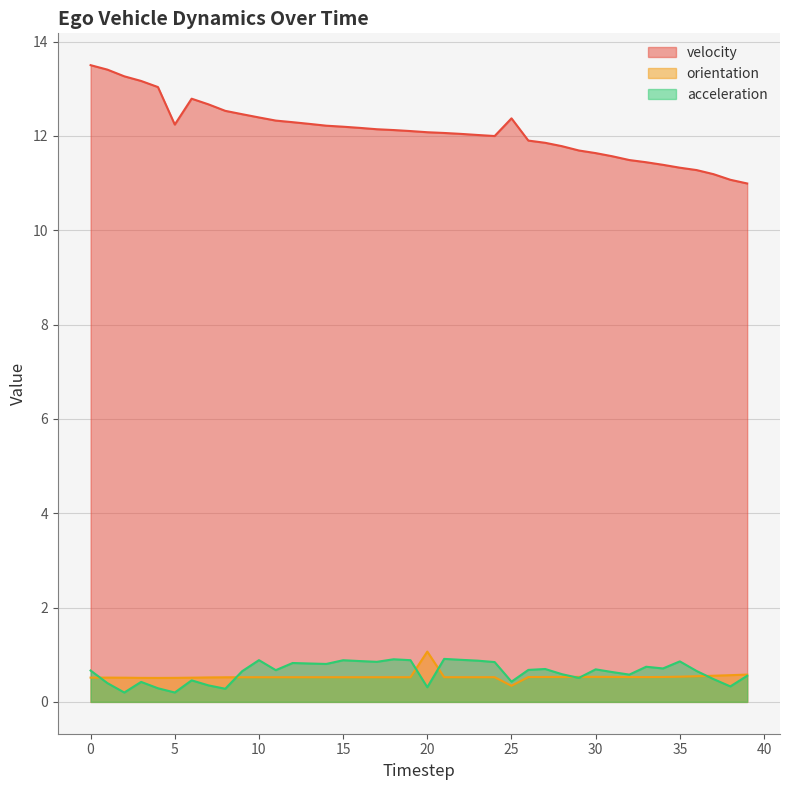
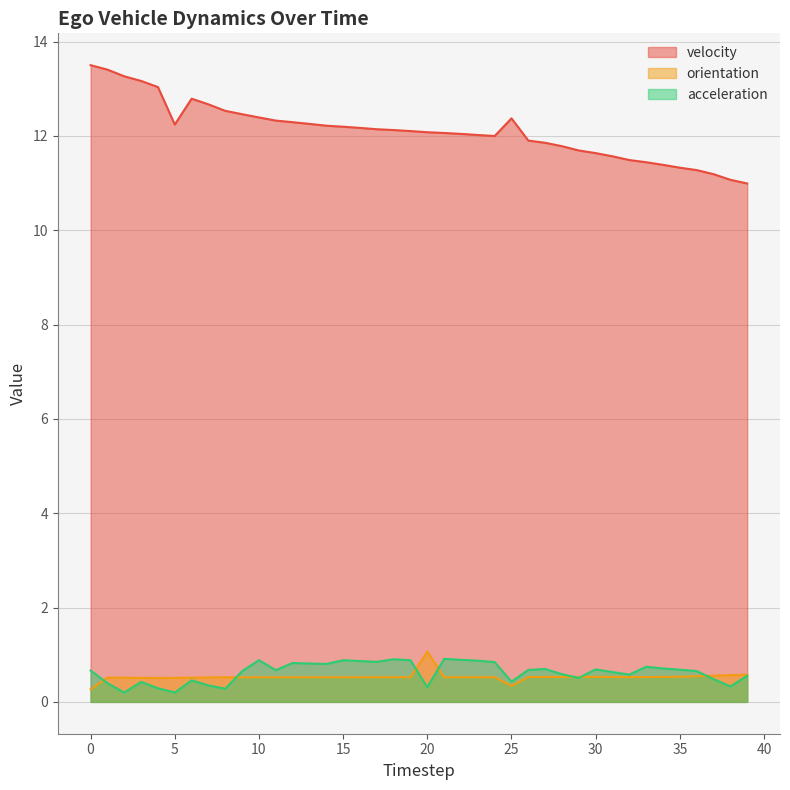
orientation, 0: 0.5 -> 0.3
acceleration, 35: 0.9 -> 0.7
